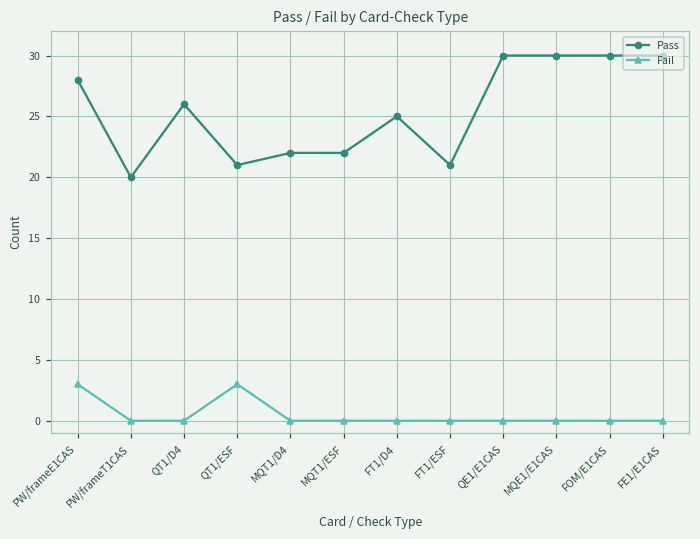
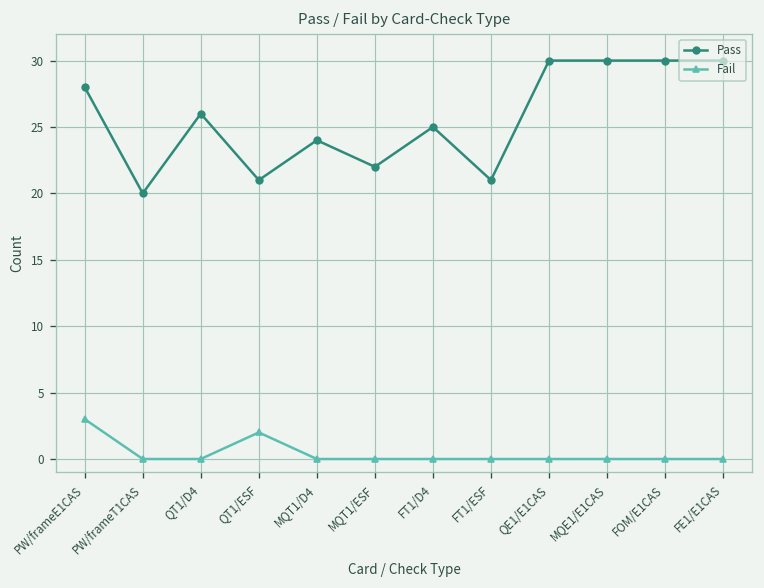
Fail, QT1/ESF: 3 -> 2
Pass, MQT1/D4: 22 -> 24
